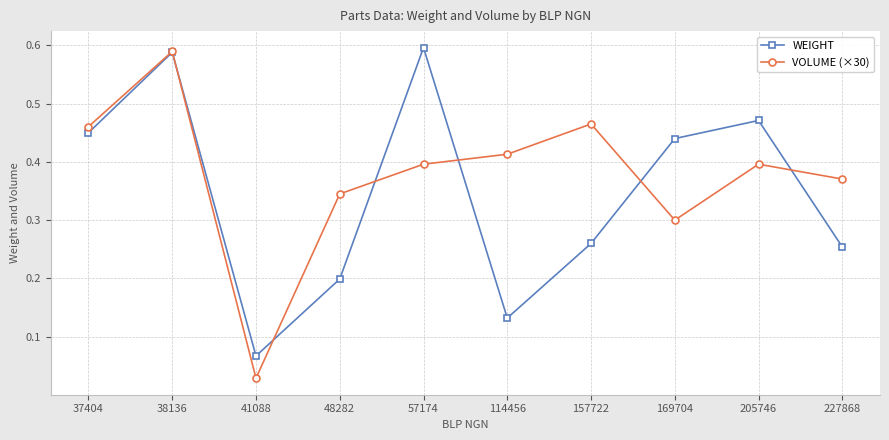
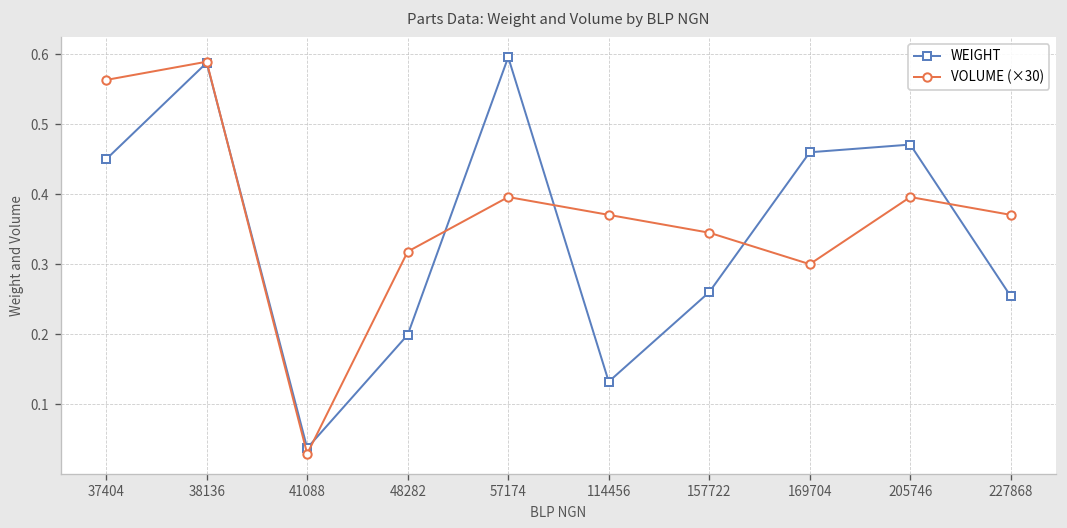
VOLUME (×30), 37404: 0.46 -> 0.56
WEIGHT, 41088: 0.07 -> 0.04
VOLUME (×30), 48282: 0.35 -> 0.32
VOLUME (×30), 114456: 0.41 -> 0.37
VOLUME (×30), 157722: 0.46 -> 0.35
WEIGHT, 169704: 0.44 -> 0.46
